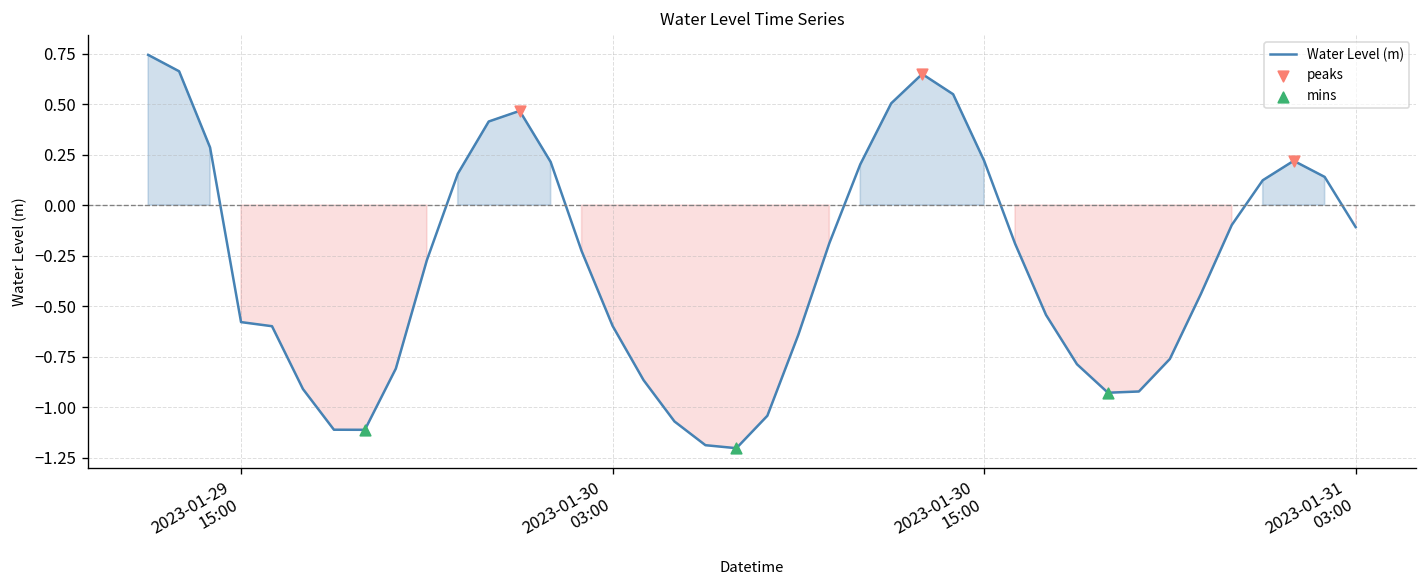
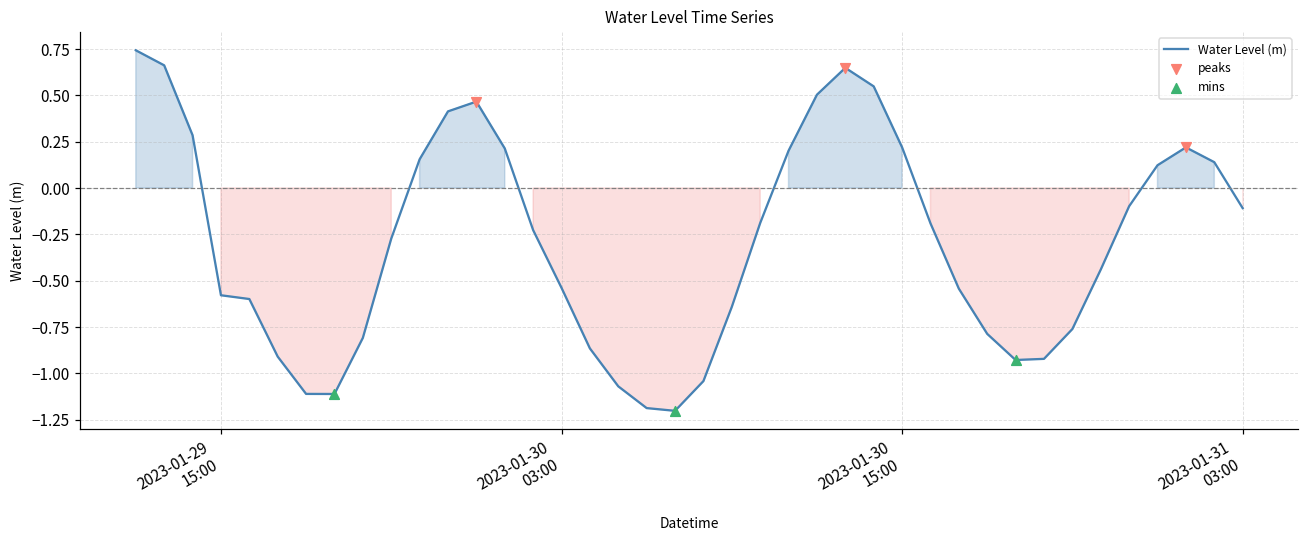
Water Level (m), 2023-01-30 03:00: -0.60 -> -0.54
